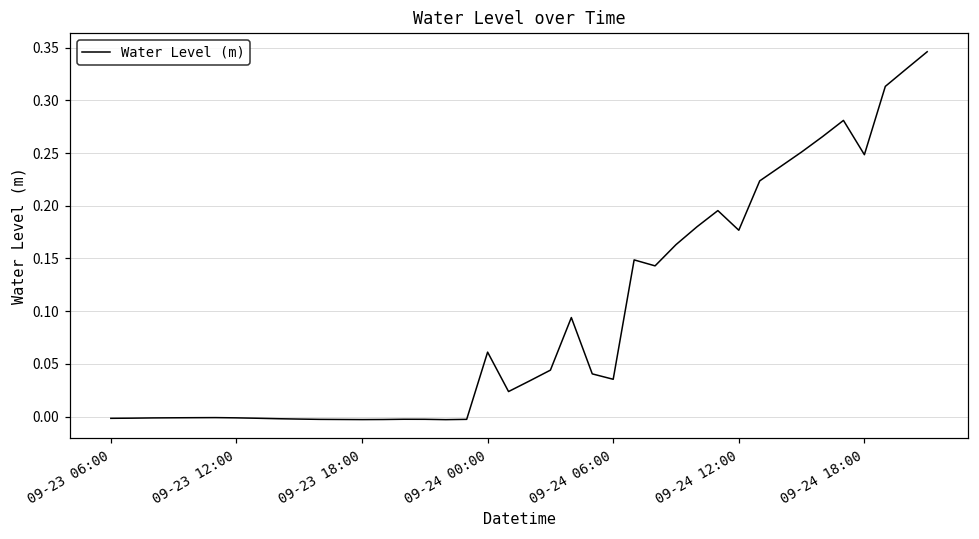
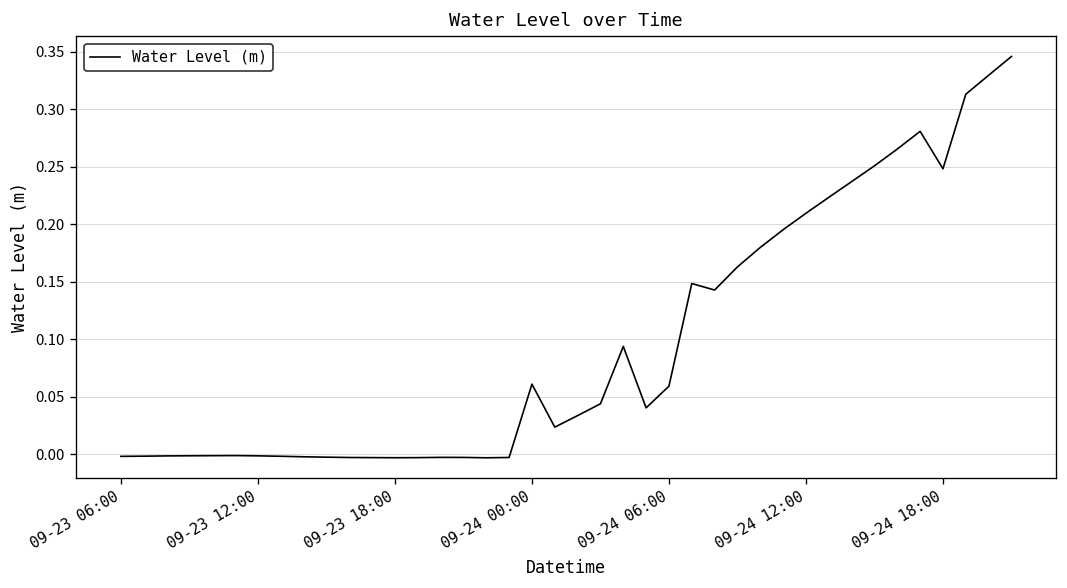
09-24 06:00: 0.04 -> 0.06
09-24 12:00: 0.18 -> 0.21
